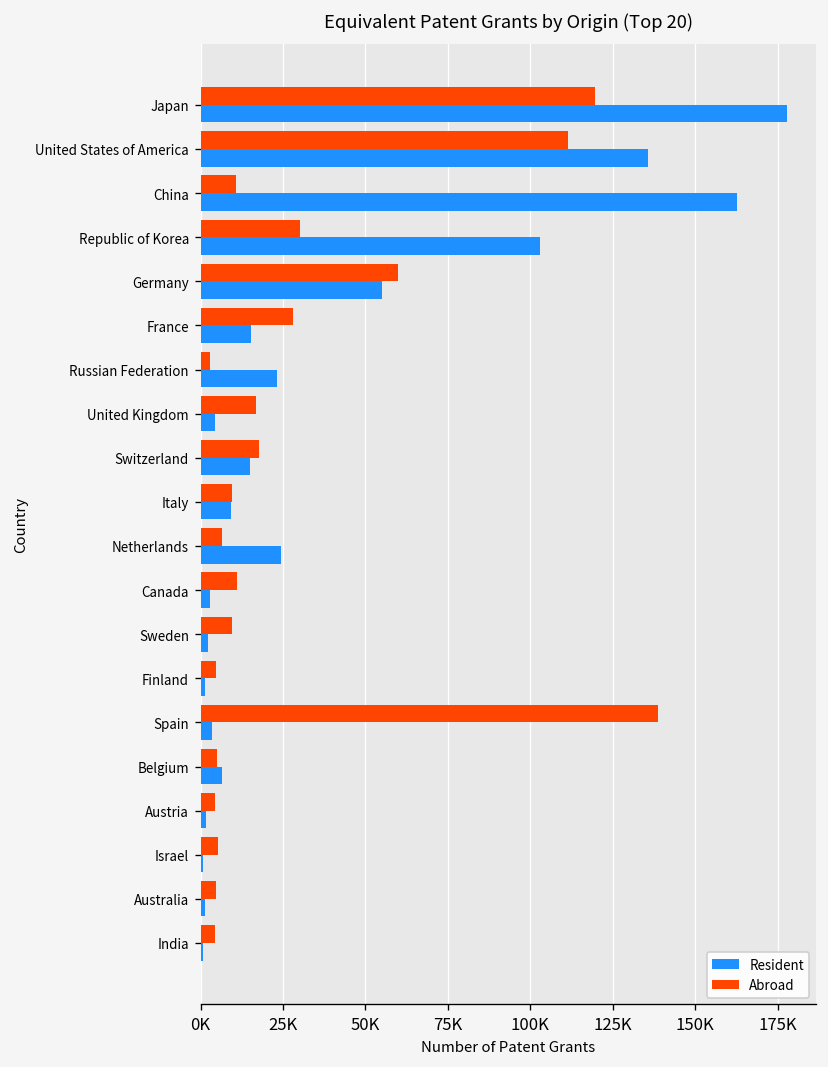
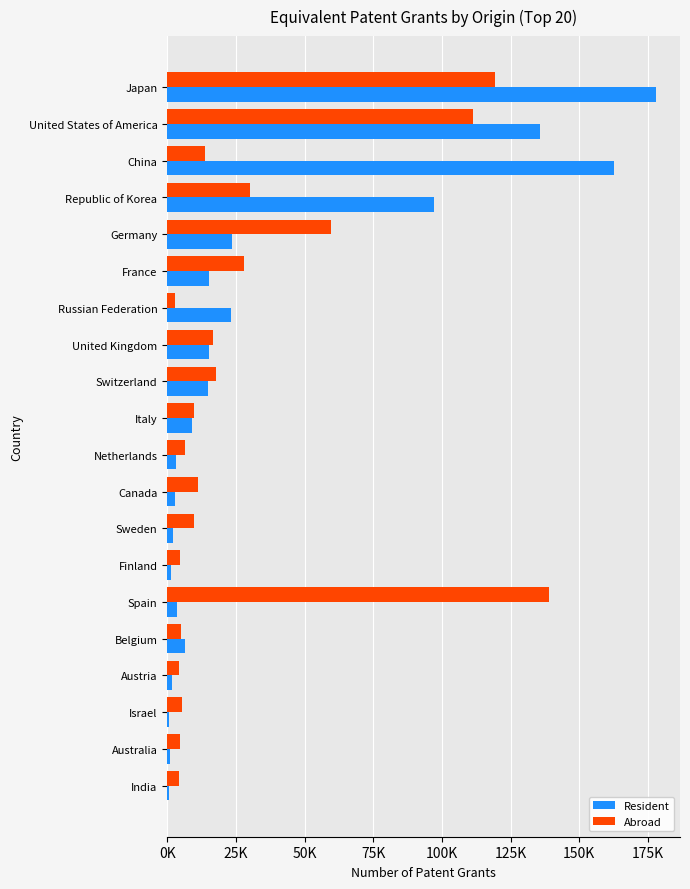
Abroad, China: 11000 -> 14000
Resident, Republic of Korea: 103000 -> 97000
Resident, Germany: 55000 -> 24000
Resident, United Kingdom: 4000 -> 15000
Resident, Netherlands: 24000 -> 3000
